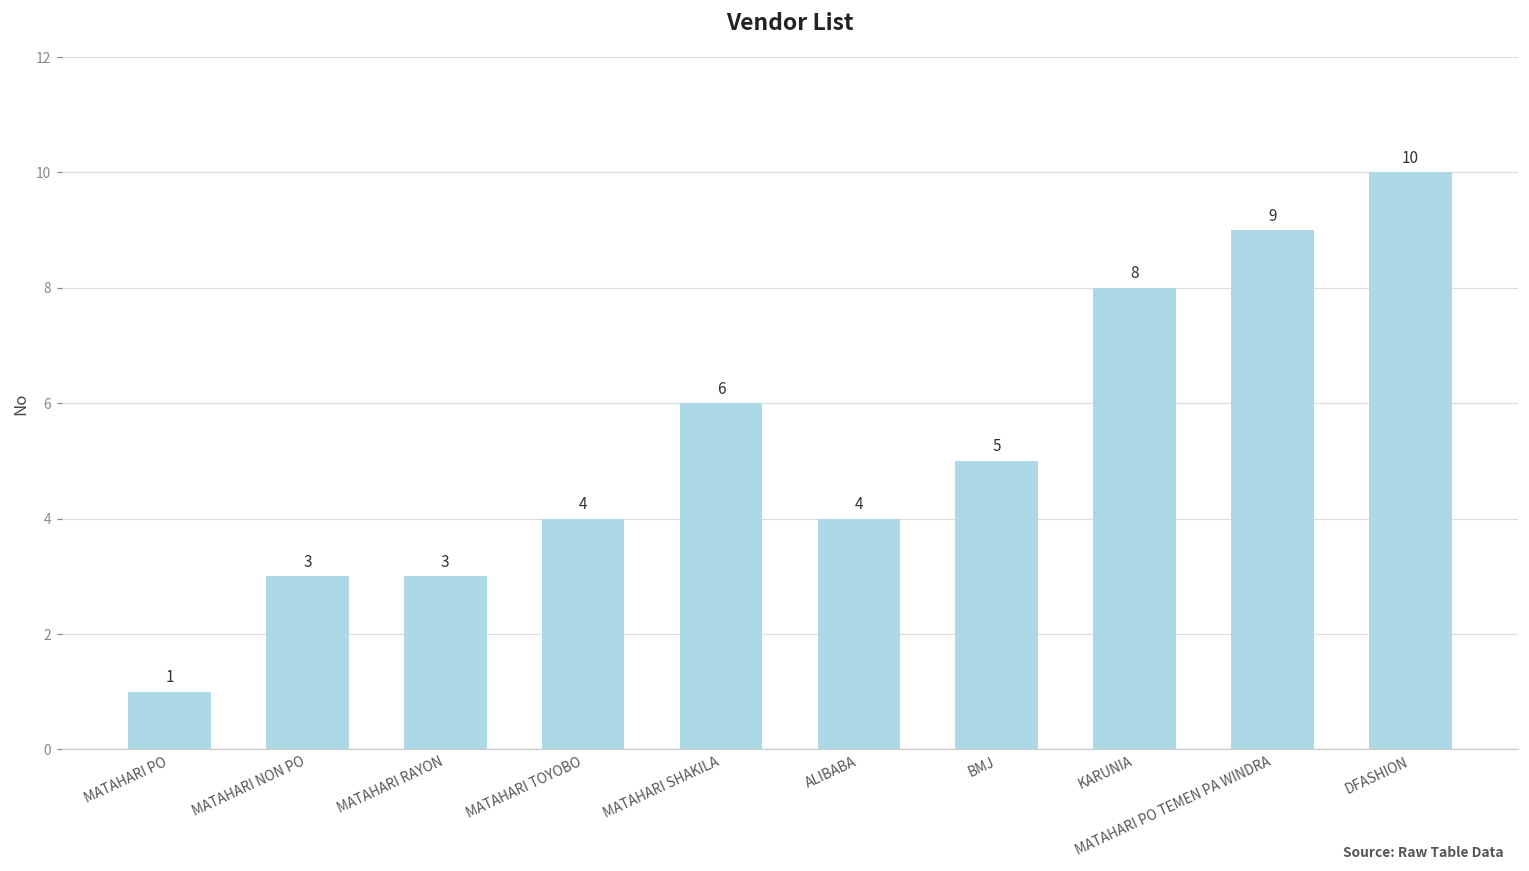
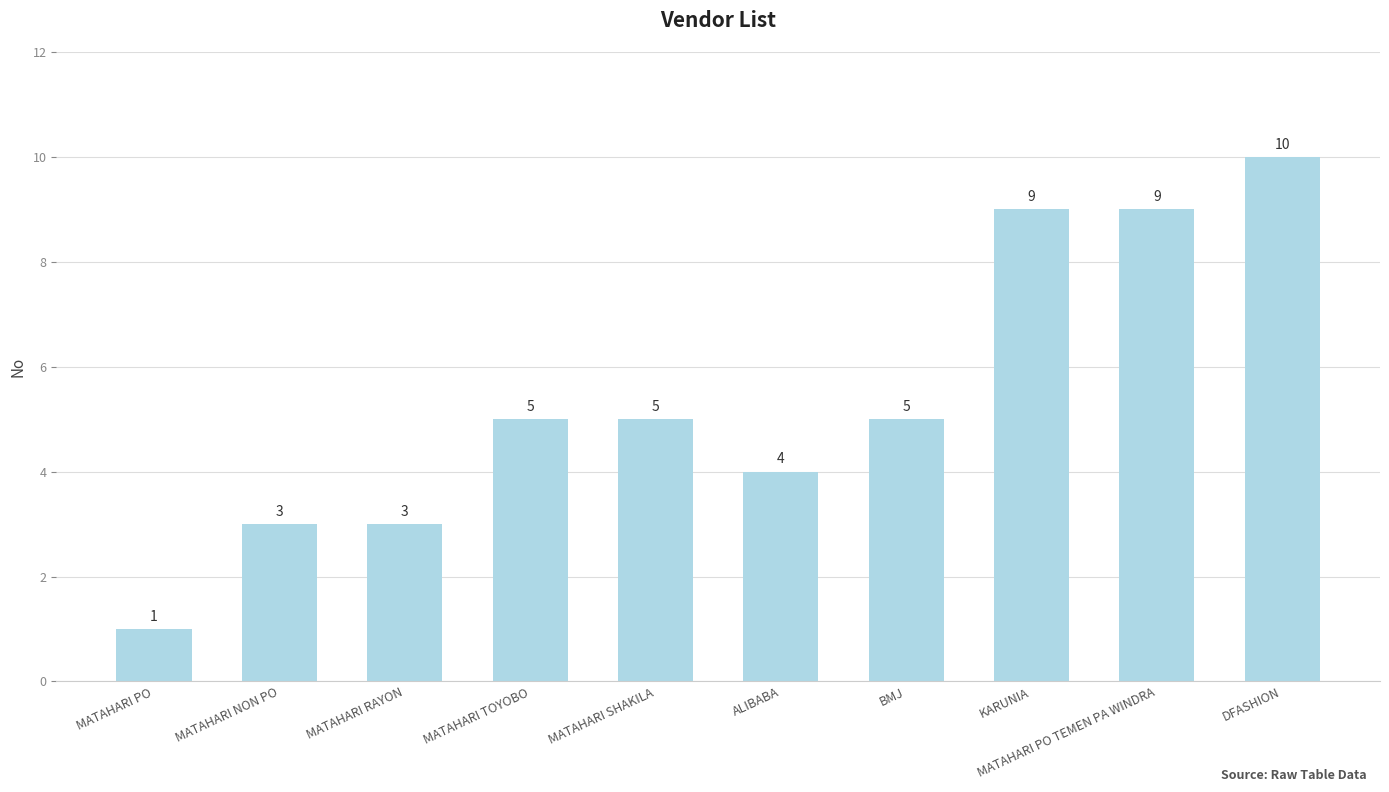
MATAHARI TOYOBO: 4 -> 5
MATAHARI SHAKILA: 6 -> 5
KARUNIA: 8 -> 9
